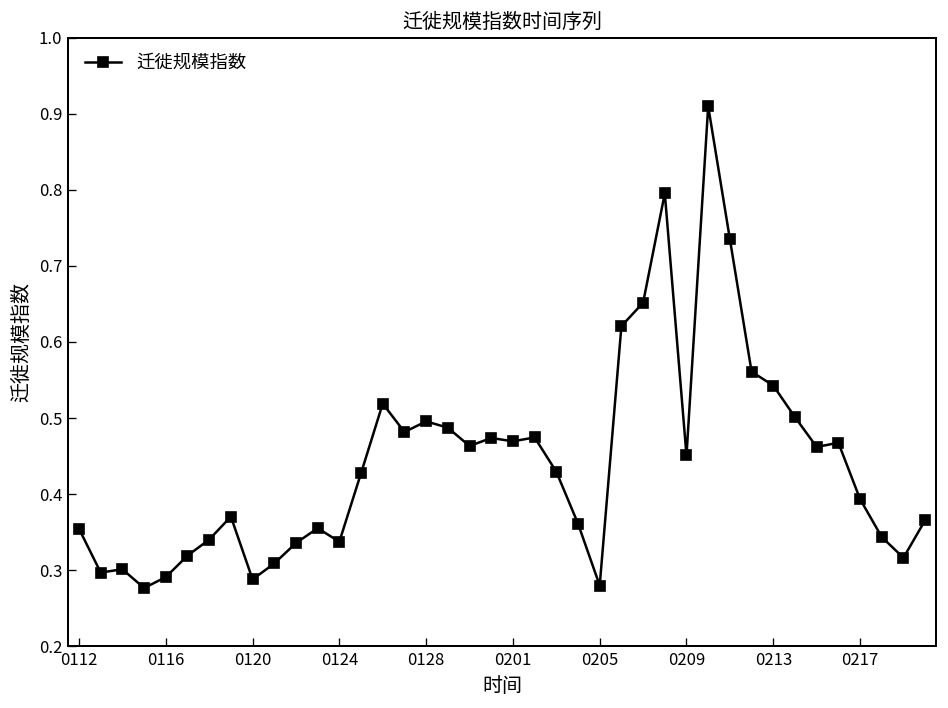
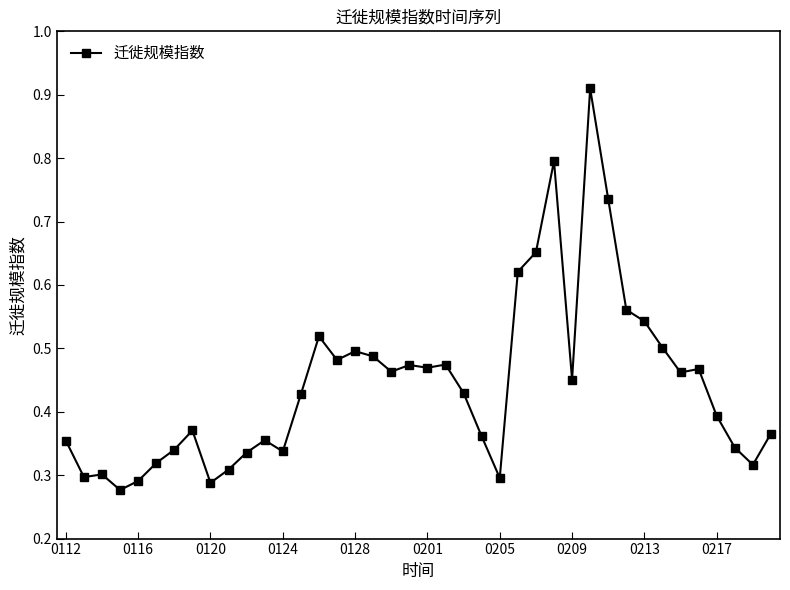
0205: 0.28 -> 0.30
